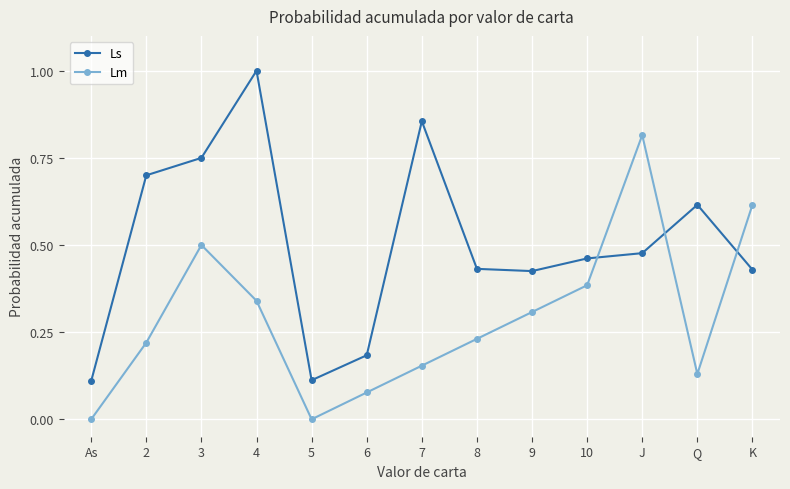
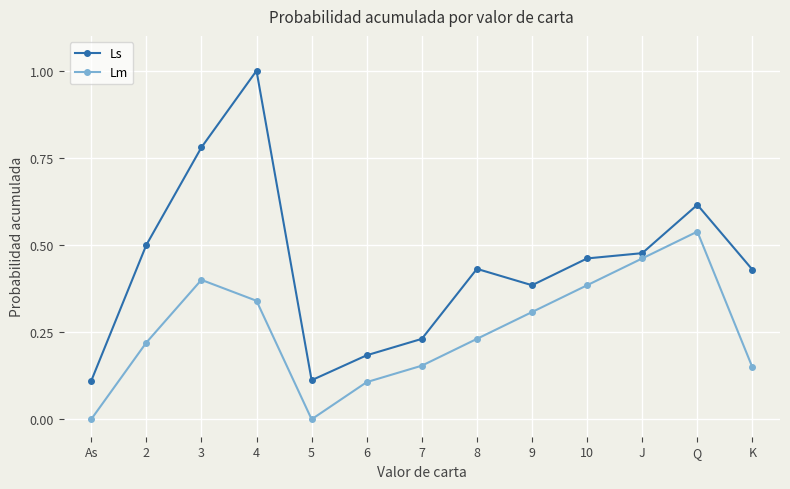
Ls, 2: 0.7 -> 0.5
Ls, 3: 0.75 -> 0.78
Lm, 3: 0.5 -> 0.4
Lm, 6: 0.08 -> 0.11
Ls, 7: 0.86 -> 0.23
Ls, 9: 0.43 -> 0.38
Lm, J: 0.82 -> 0.46
Lm, Q: 0.13 -> 0.54
Lm, K: 0.62 -> 0.15
